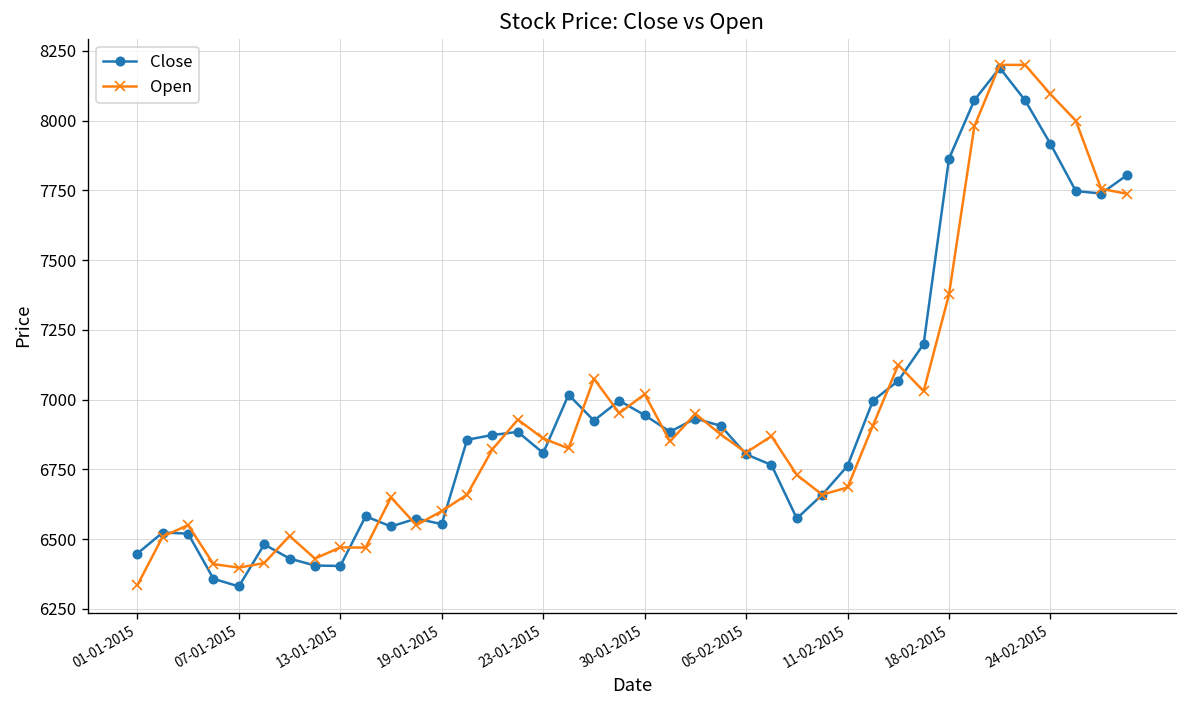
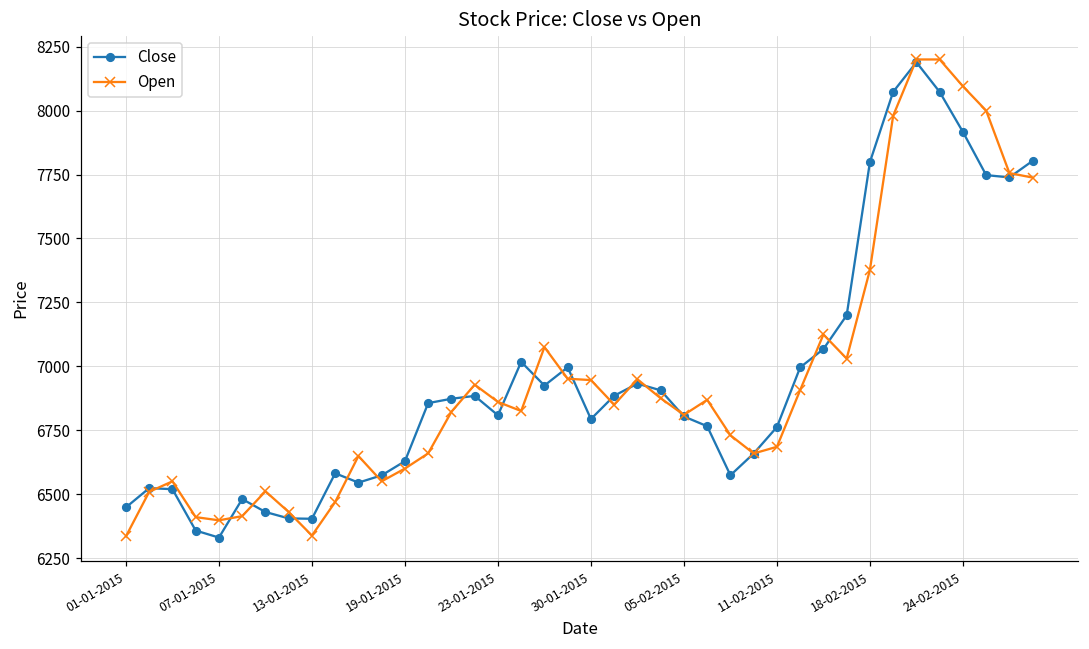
Open, 13-01-2015: 6470 -> 6340
Close, 19-01-2015: 6550 -> 6630
Close, 30-01-2015: 6940 -> 6790
Open, 30-01-2015: 7020 -> 6950
Close, 18-02-2015: 7860 -> 7800
